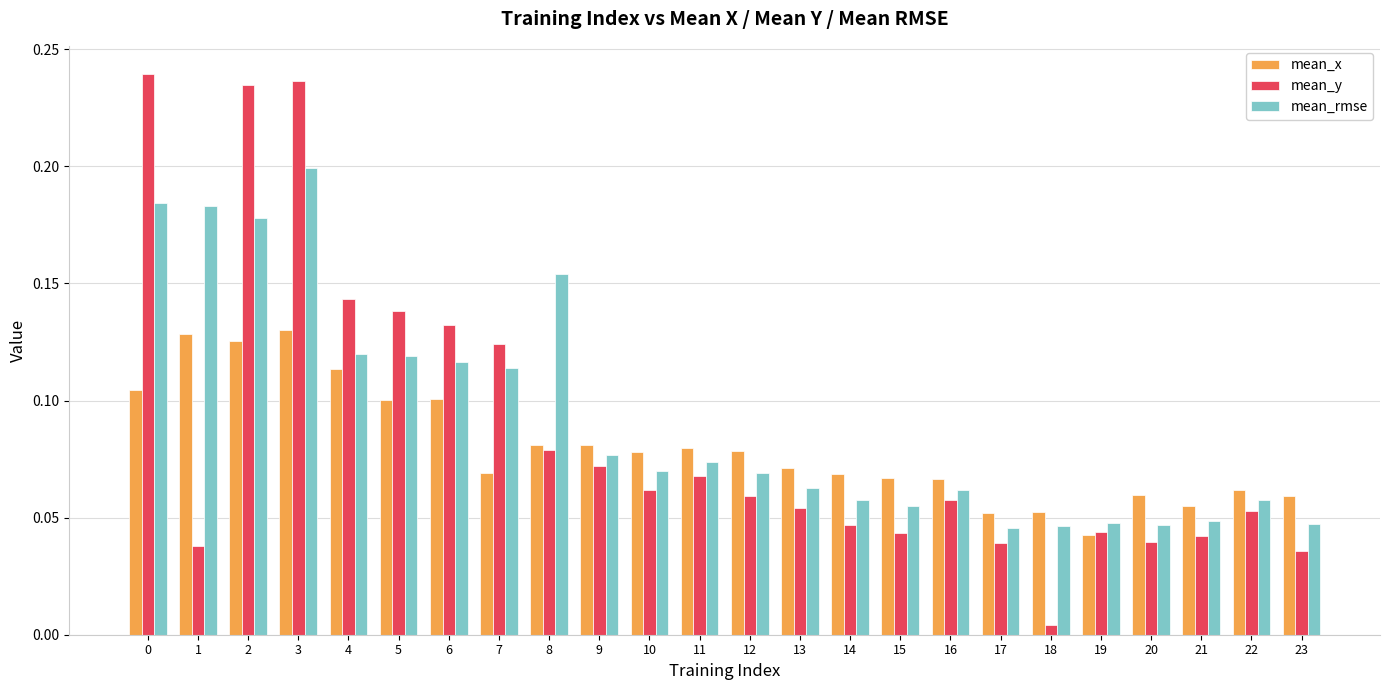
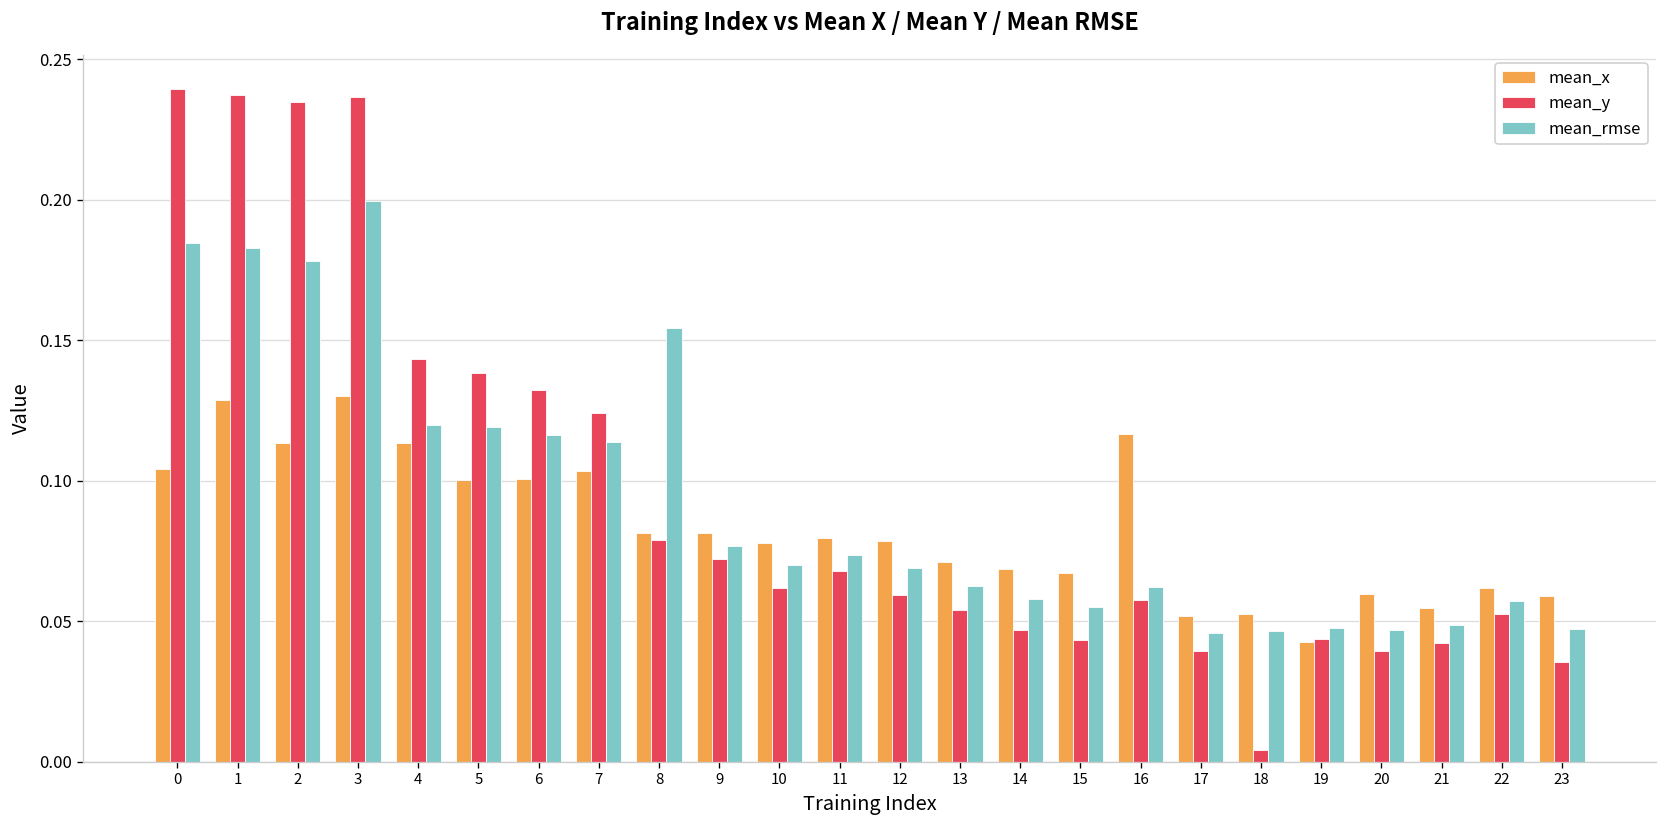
mean_y, 1: 0.038 -> 0.237
mean_x, 2: 0.125 -> 0.113
mean_x, 7: 0.069 -> 0.103
mean_x, 16: 0.066 -> 0.117
